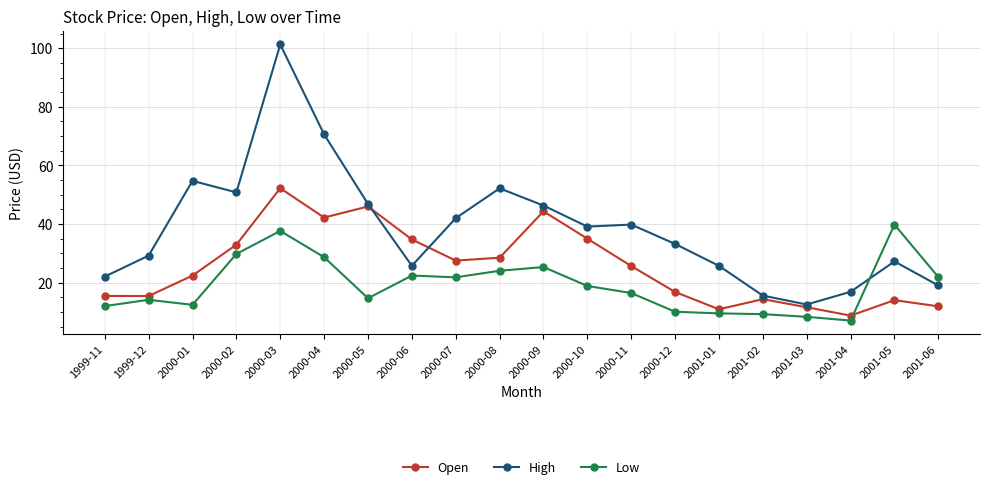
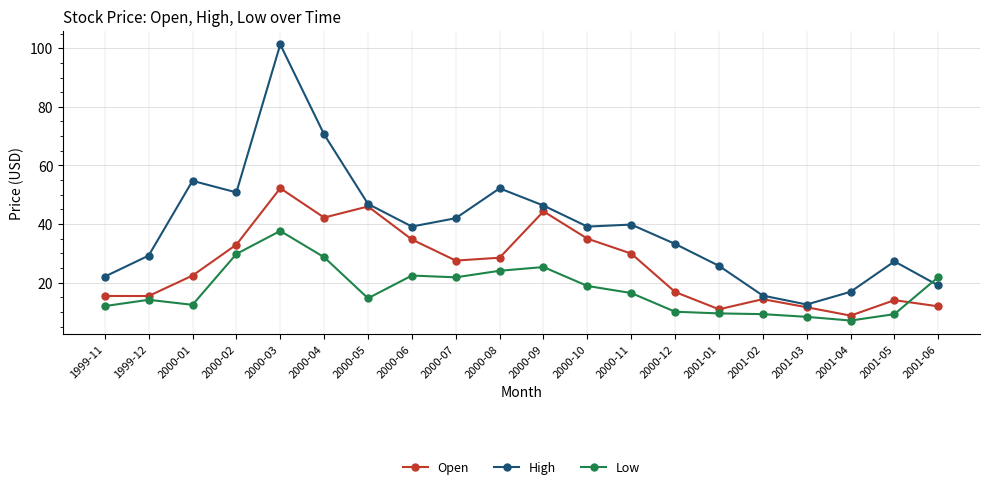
High, 2000-06: 26 -> 39
Open, 2000-11: 26 -> 30
Low, 2001-05: 40 -> 9
